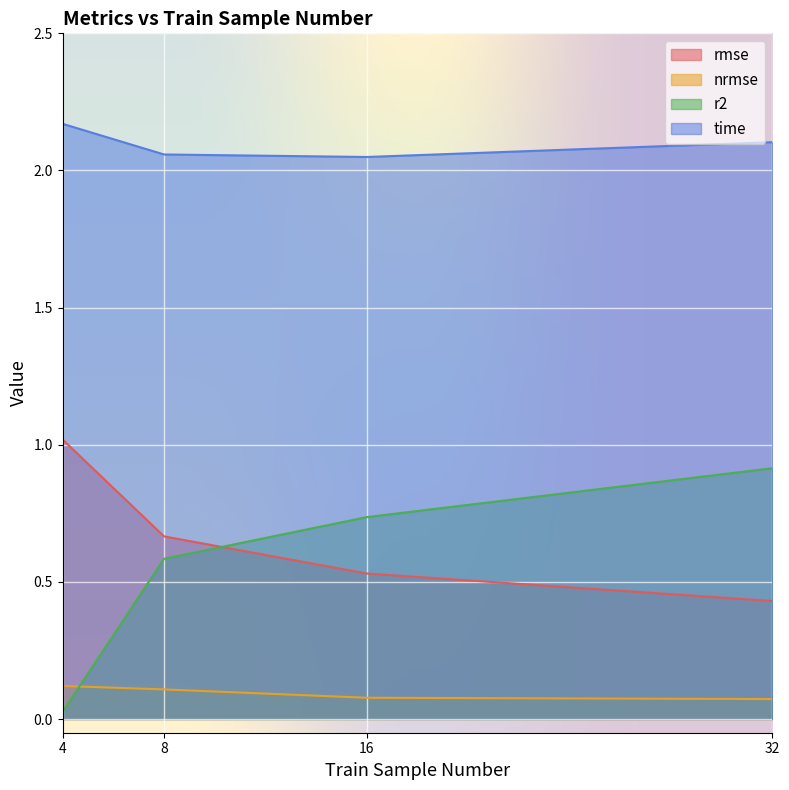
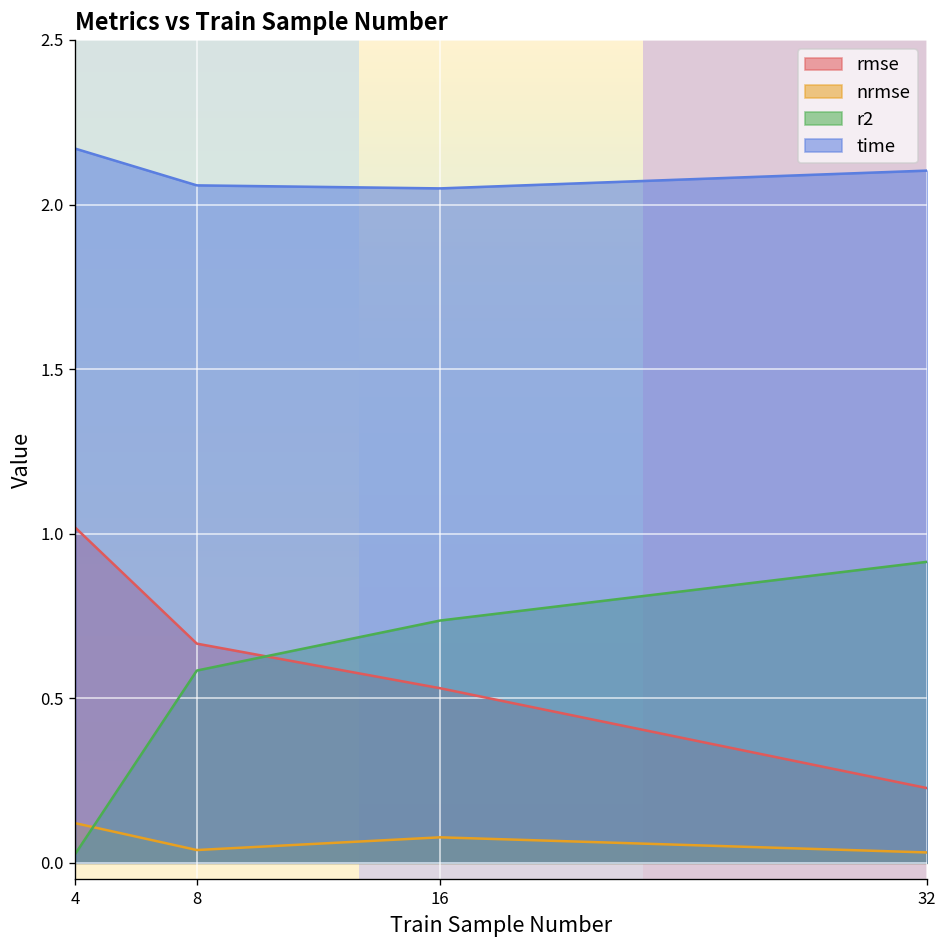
nrmse, 8: 0.11 -> 0.04
rmse, 32: 0.43 -> 0.23
nrmse, 32: 0.07 -> 0.03
